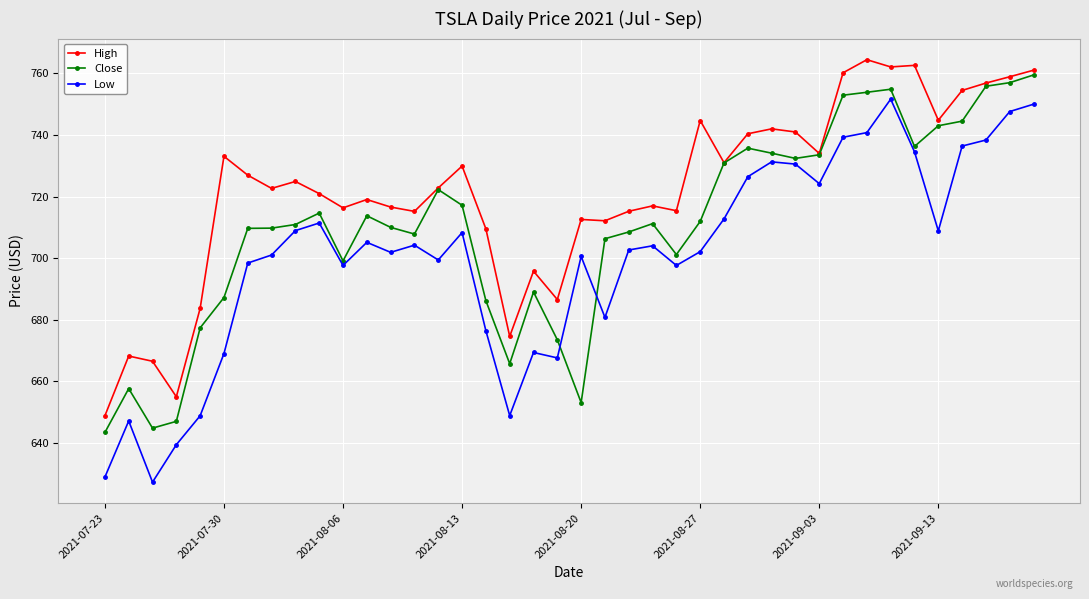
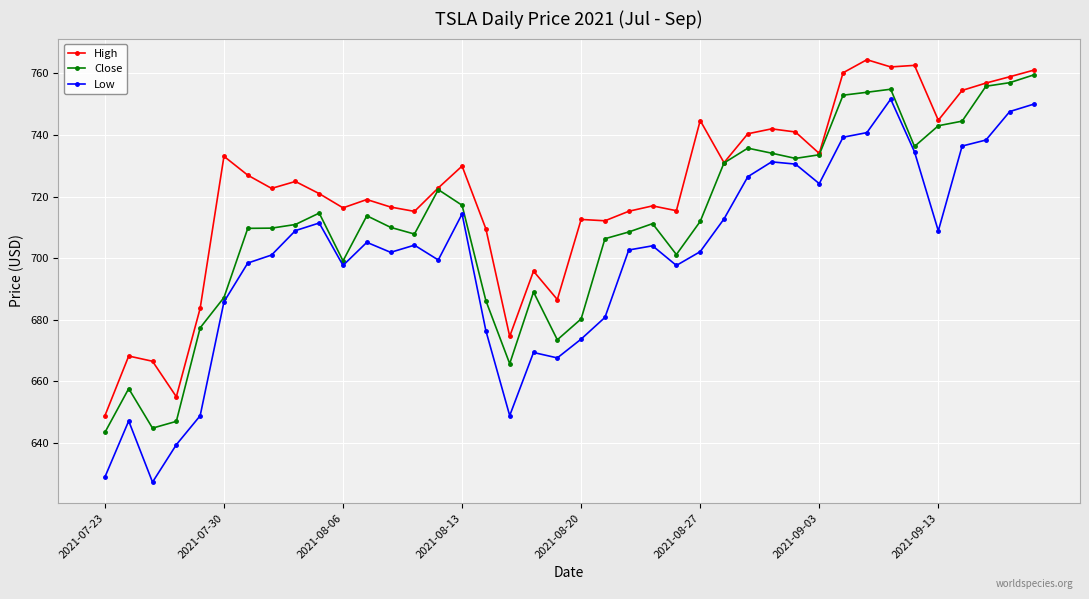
Low, 2021-07-30: 669 -> 686
Low, 2021-08-13: 708 -> 714
Close, 2021-08-20: 653 -> 680
Low, 2021-08-20: 701 -> 674
